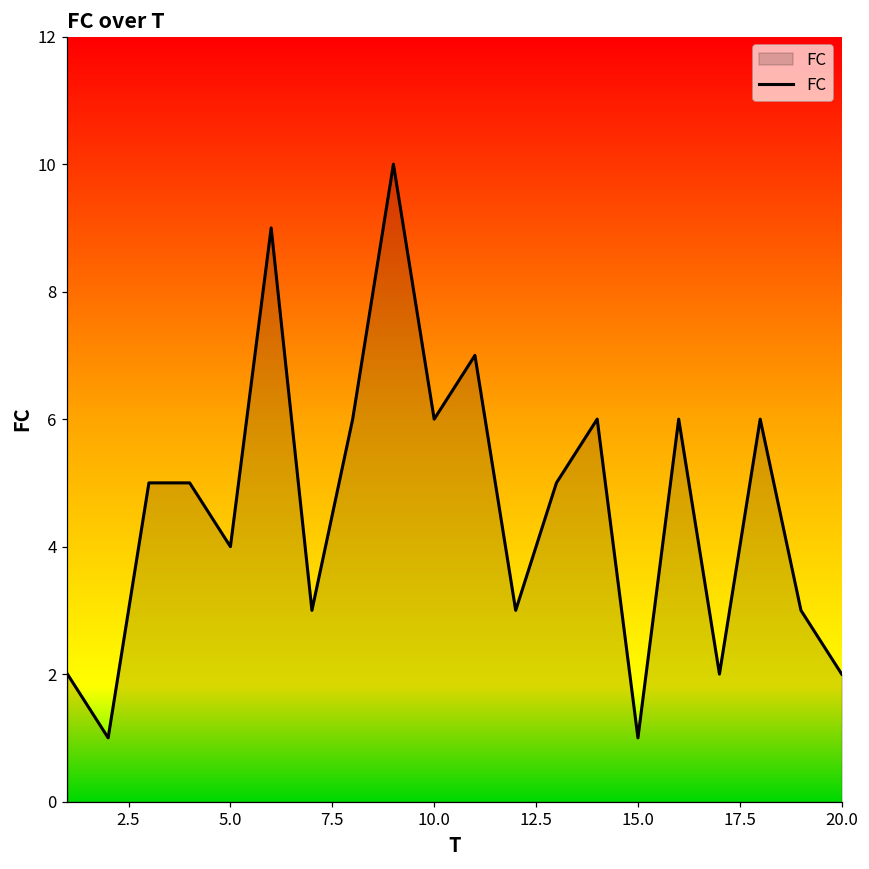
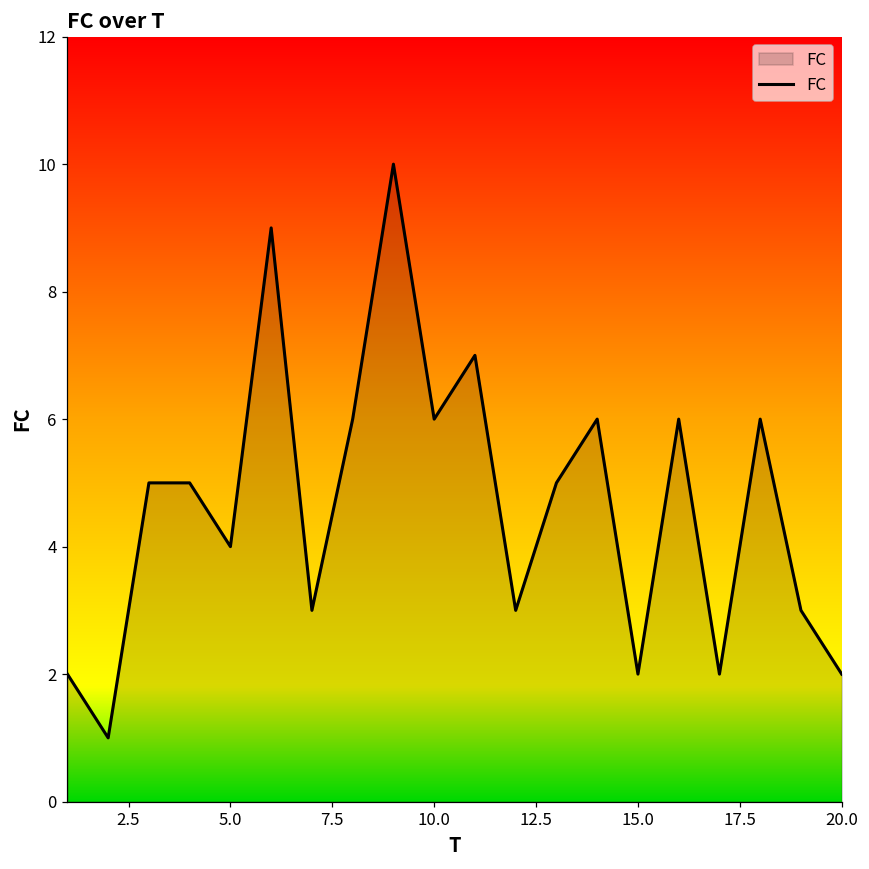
15.0: 1 -> 2
